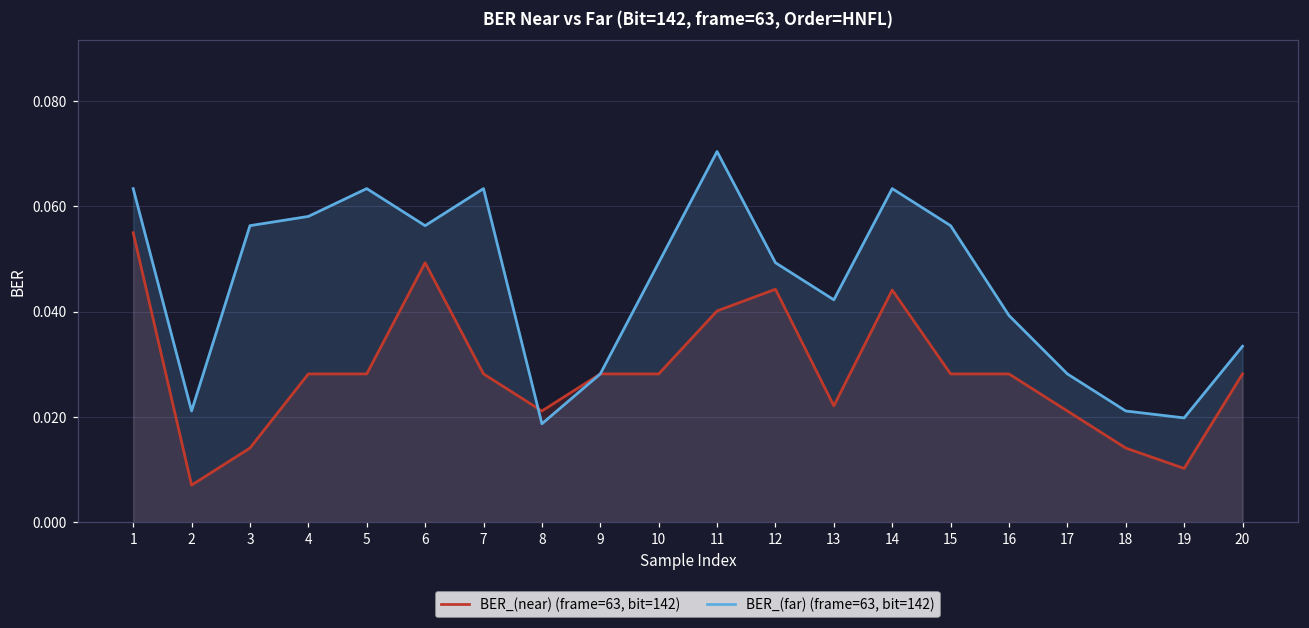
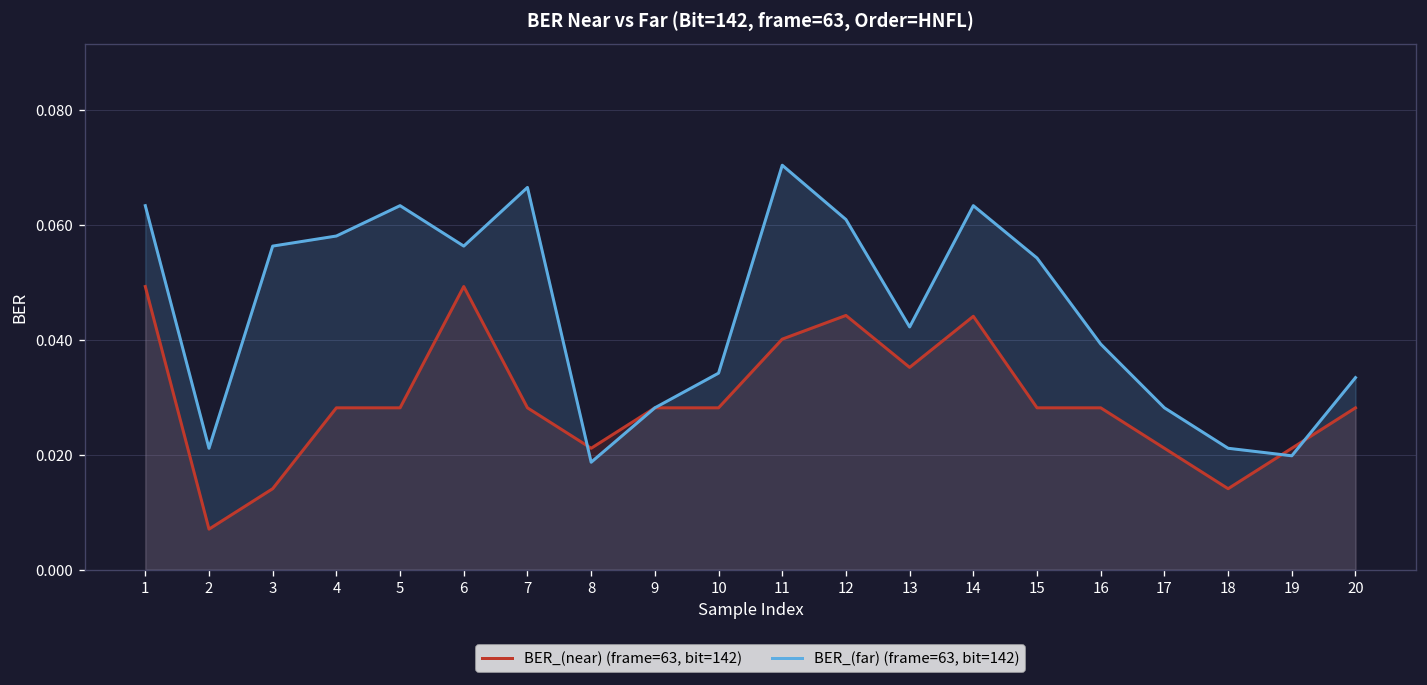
BER_(near) (frame=63, bit=142), 1: 0.055 -> 0.049
BER_(far) (frame=63, bit=142), 7: 0.063 -> 0.067
BER_(far) (frame=63, bit=142), 10: 0.049 -> 0.034
BER_(far) (frame=63, bit=142), 12: 0.049 -> 0.061
BER_(near) (frame=63, bit=142), 13: 0.022 -> 0.035
BER_(far) (frame=63, bit=142), 15: 0.056 -> 0.054
BER_(near) (frame=63, bit=142), 19: 0.010 -> 0.021
